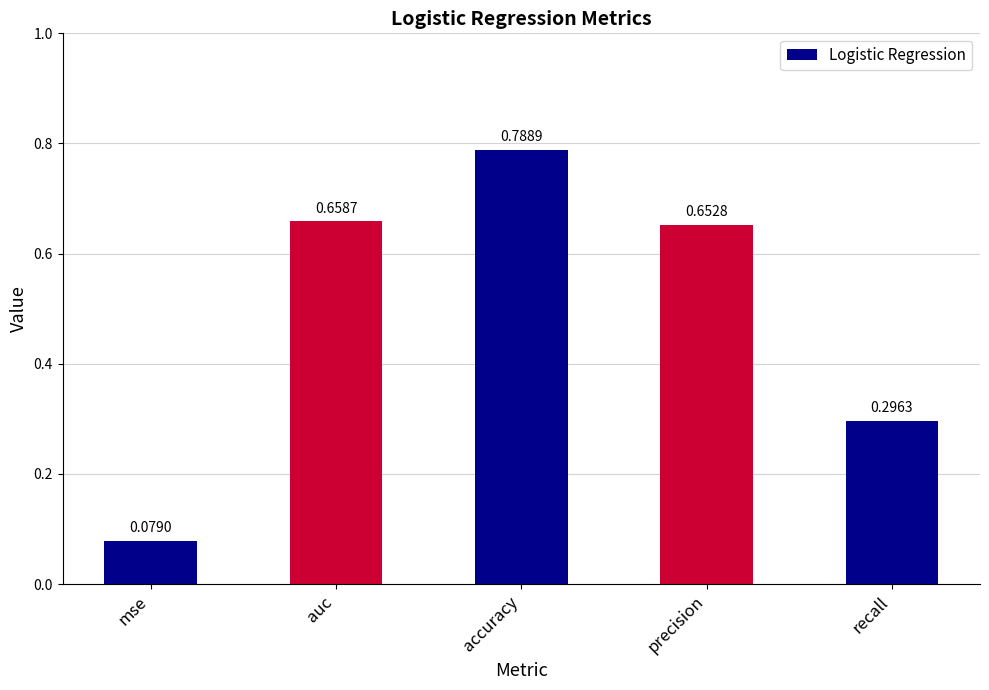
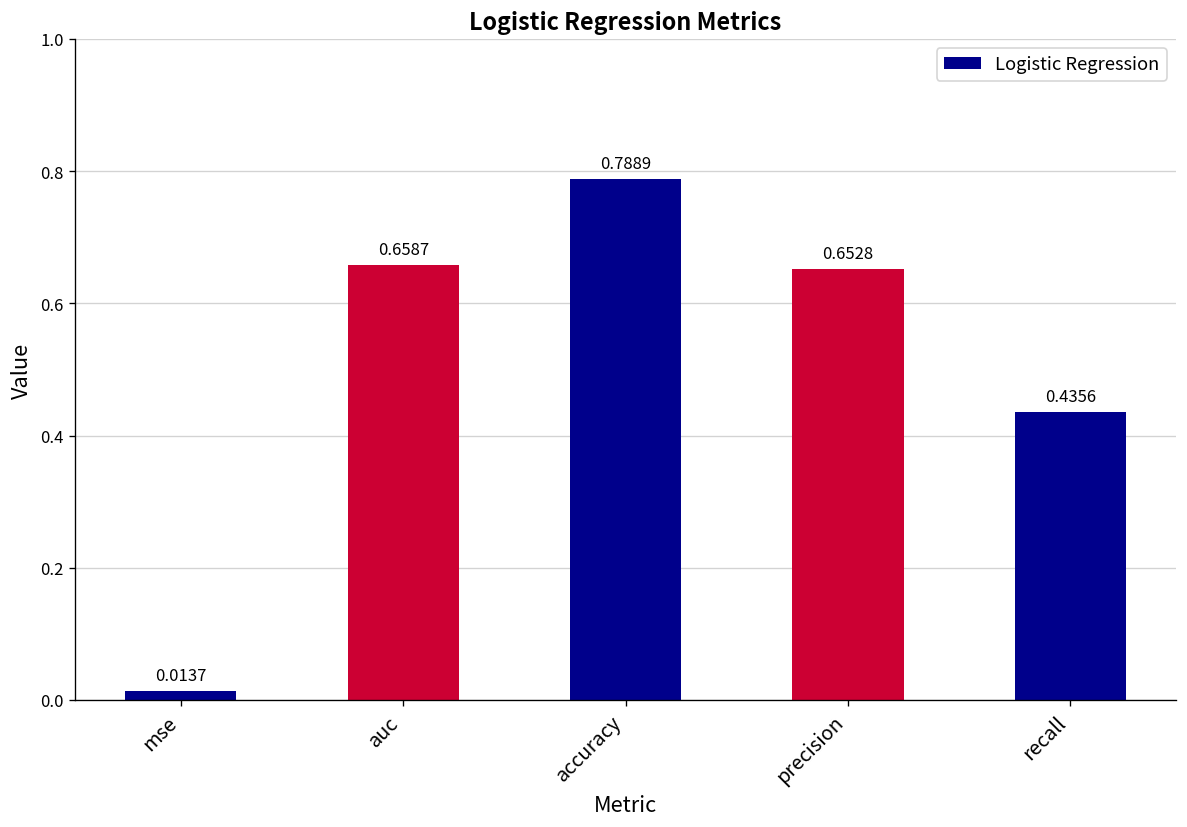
mse: 0.0790 -> 0.0137
recall: 0.2963 -> 0.4356
